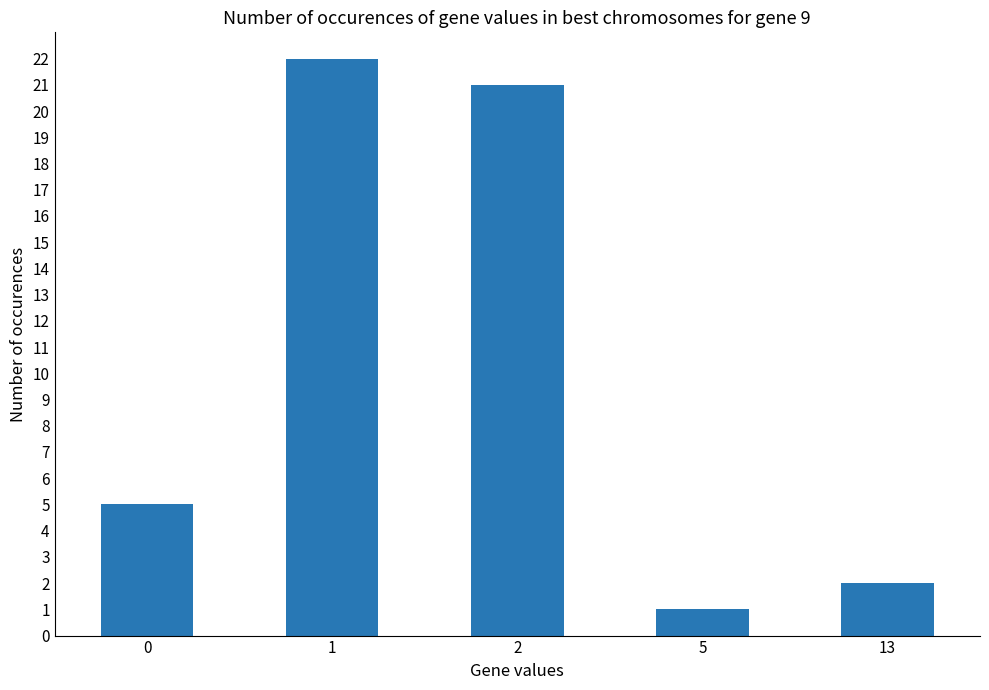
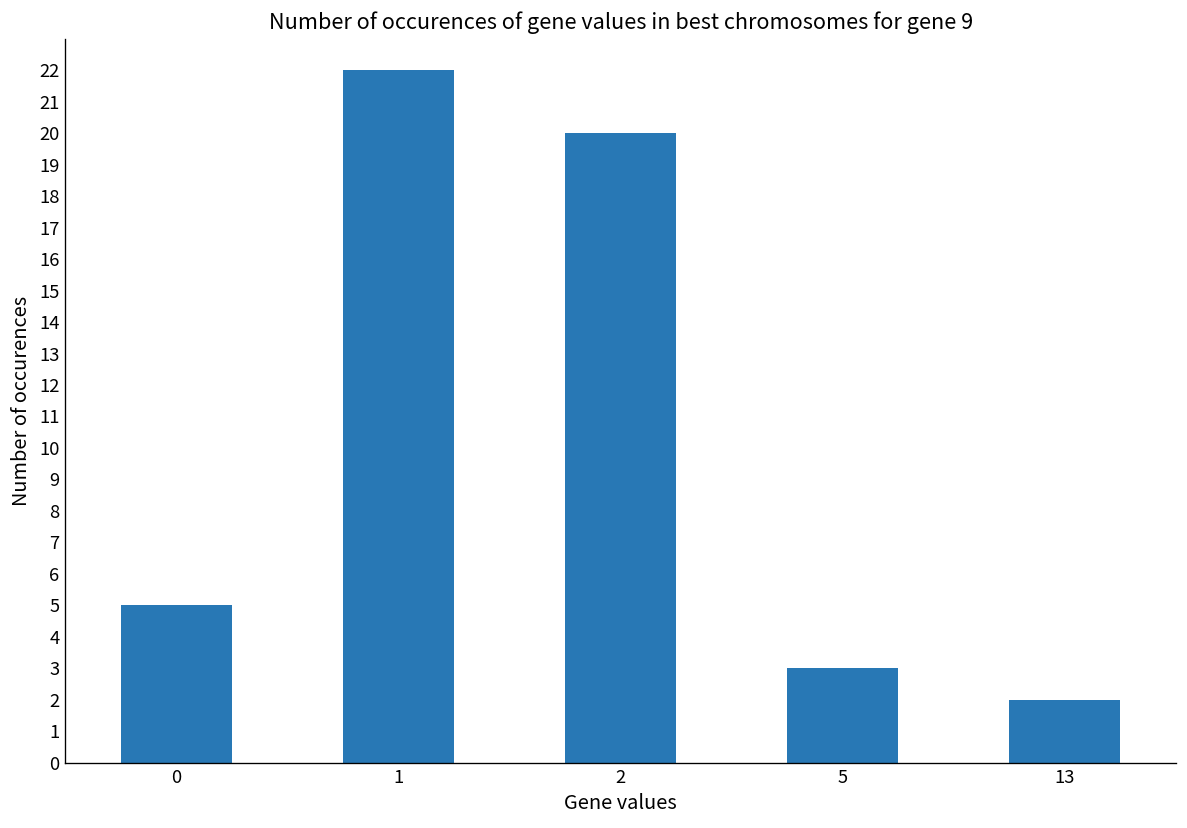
2: 21 -> 20
5: 1 -> 3
